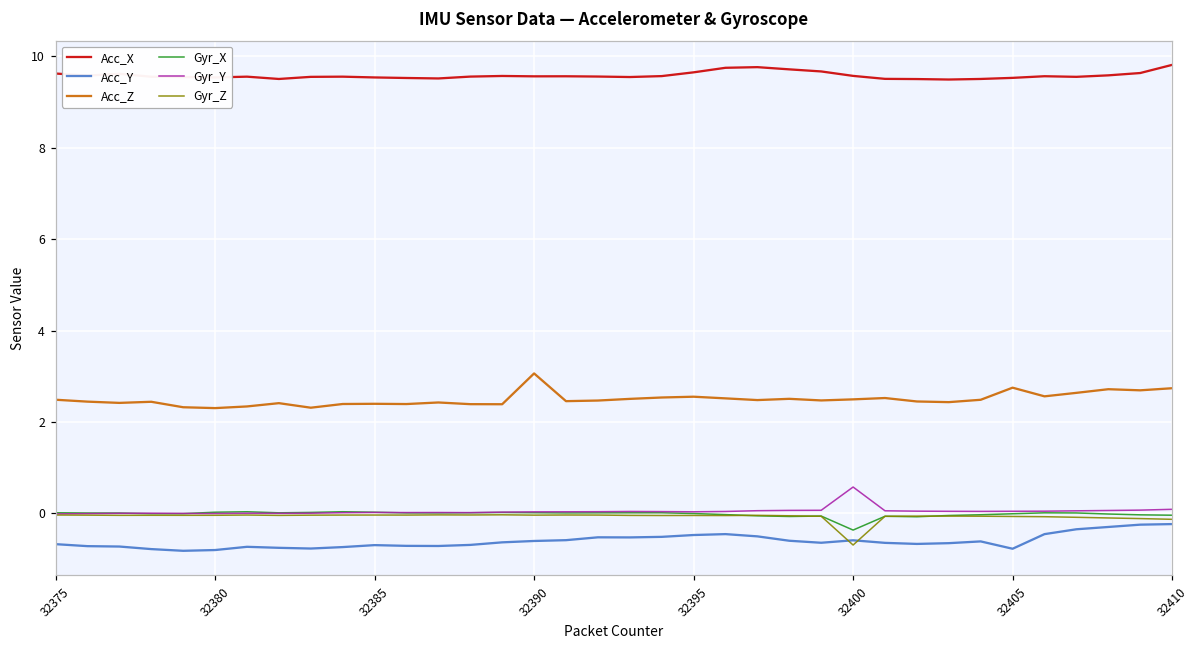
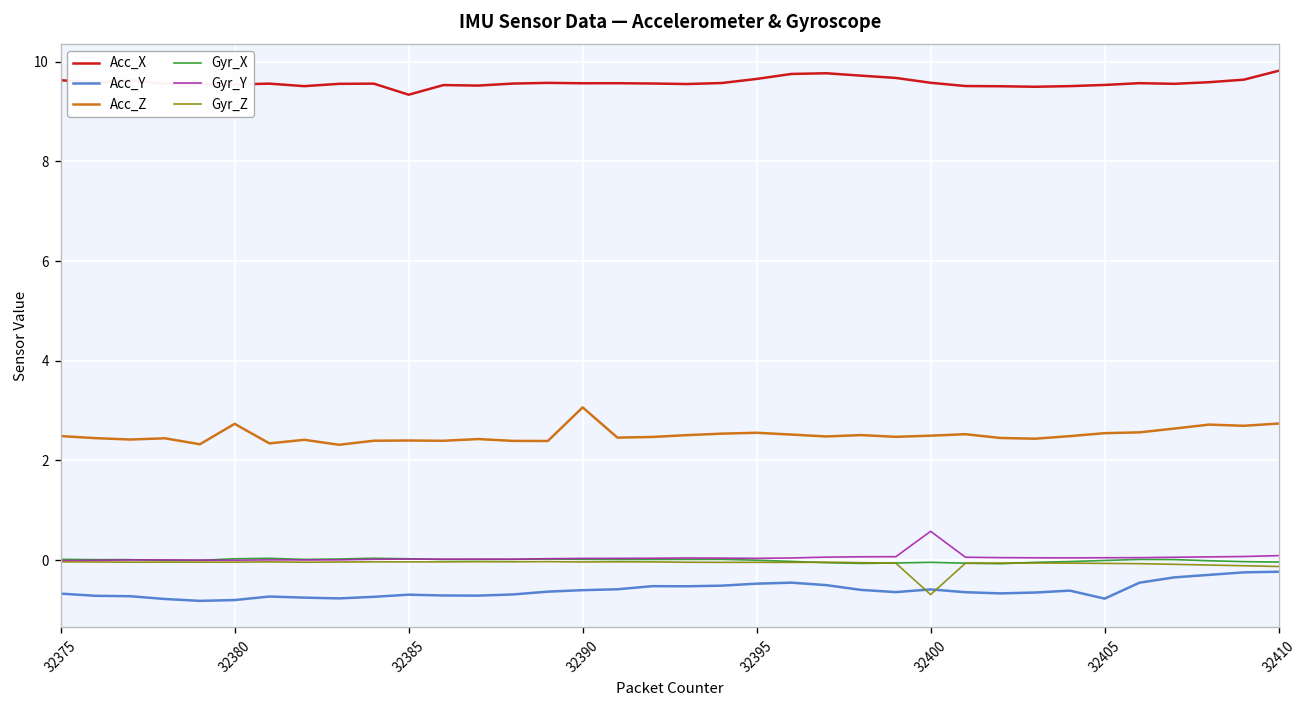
Acc_Z, 32380: 2.3 -> 2.7
Acc_X, 32385: 9.5 -> 9.3
Gyr_X, 32400: -0.4 -> 0.0
Acc_Z, 32405: 2.8 -> 2.5
